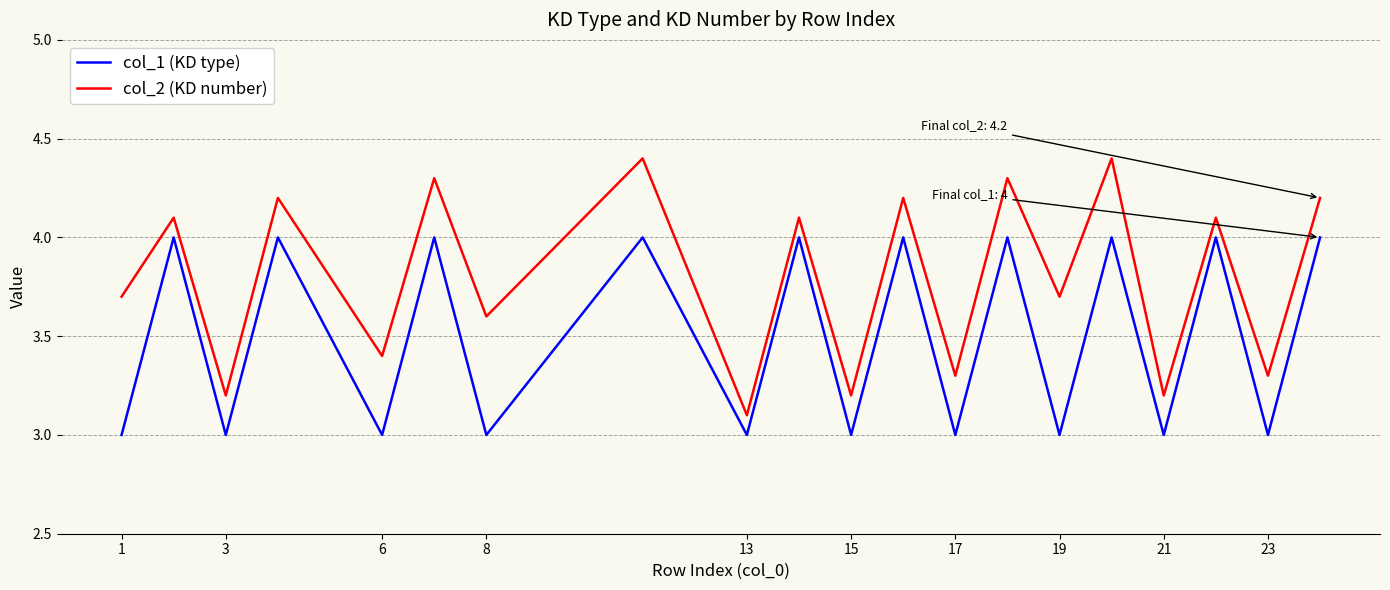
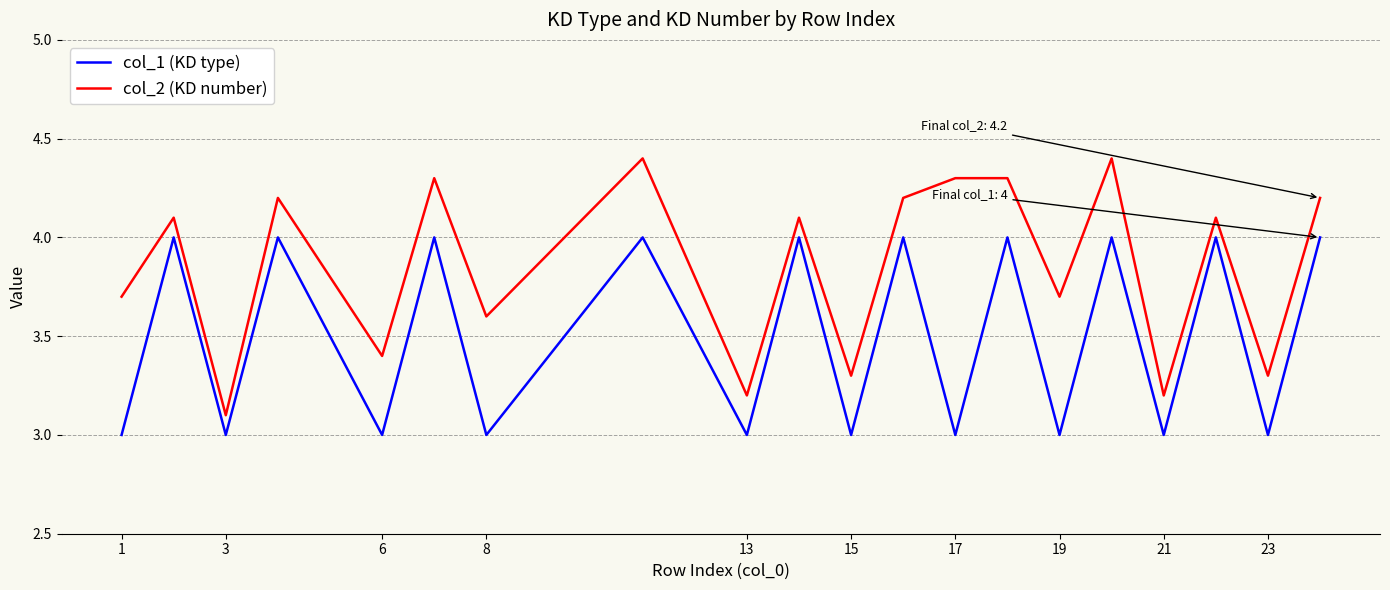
col_2 (KD number), 3: 3.2 -> 3.1
col_2 (KD number), 13: 3.1 -> 3.2
col_2 (KD number), 15: 3.2 -> 3.3
col_2 (KD number), 17: 3.3 -> 4.3
